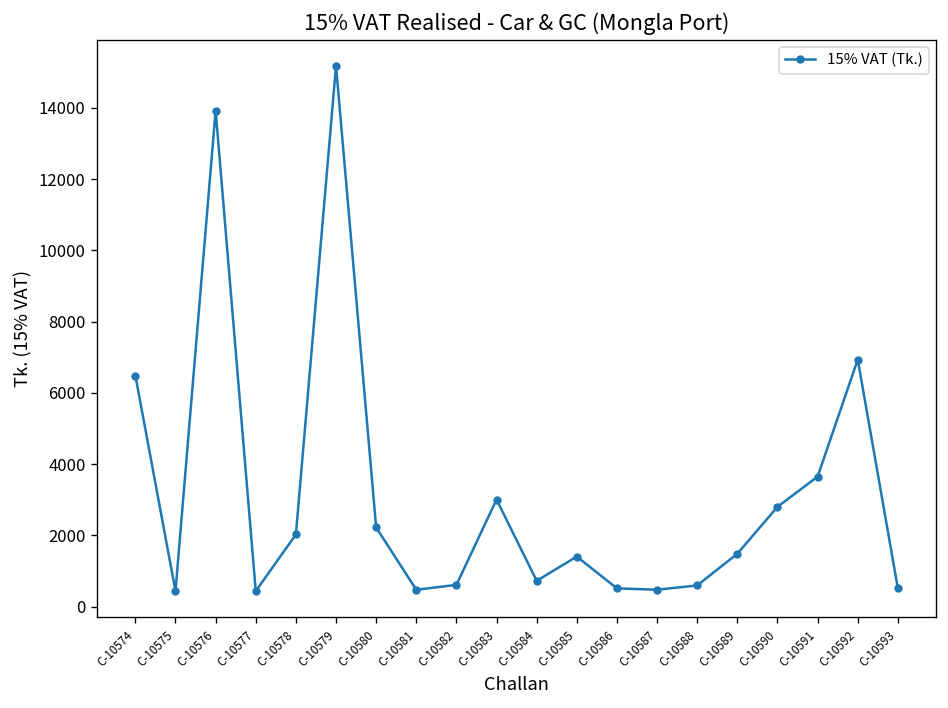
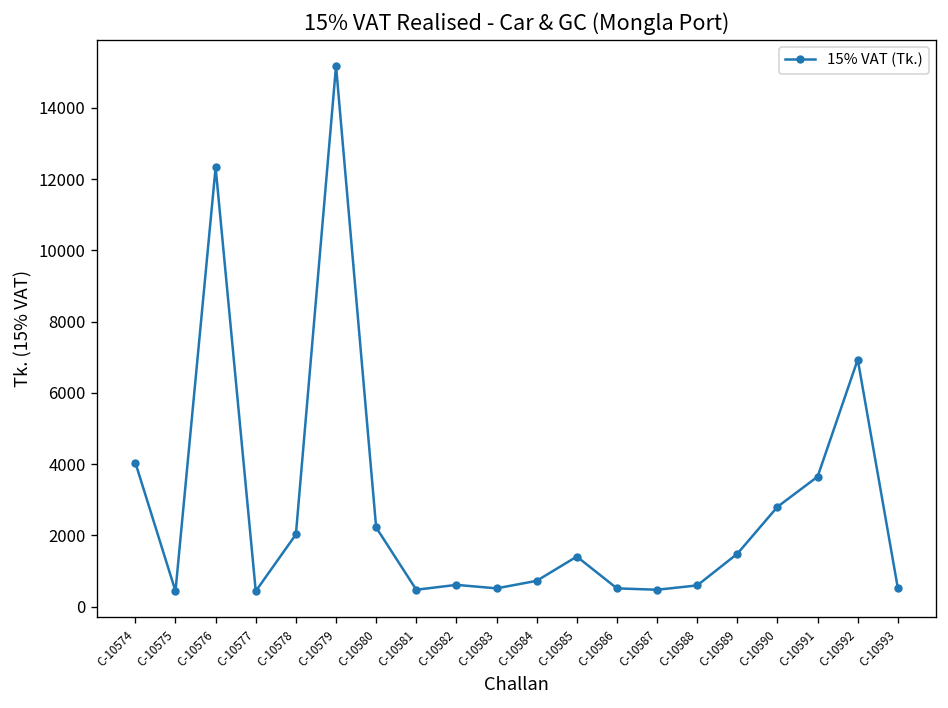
C-10574: 6500 -> 4000
C-10576: 13900 -> 12300
C-10583: 3000 -> 500
